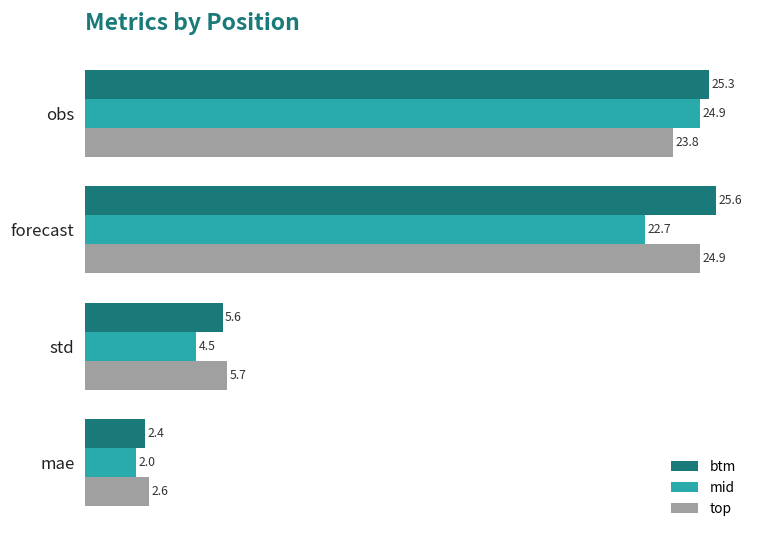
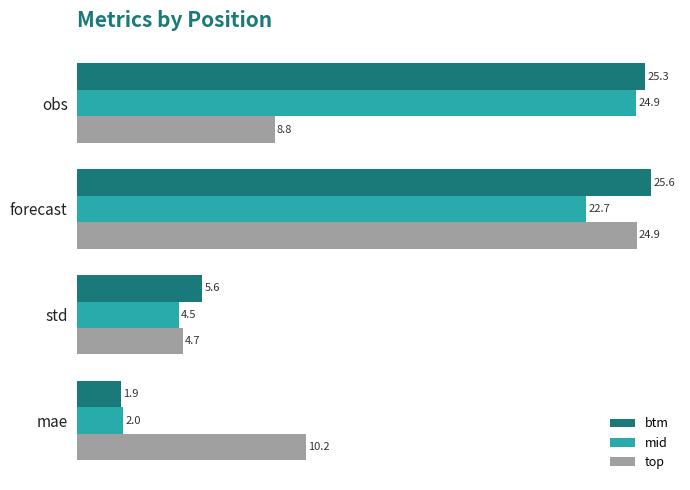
top, obs: 23.8 -> 8.8
top, std: 5.7 -> 4.7
btm, mae: 2.4 -> 1.9
top, mae: 2.6 -> 10.2
